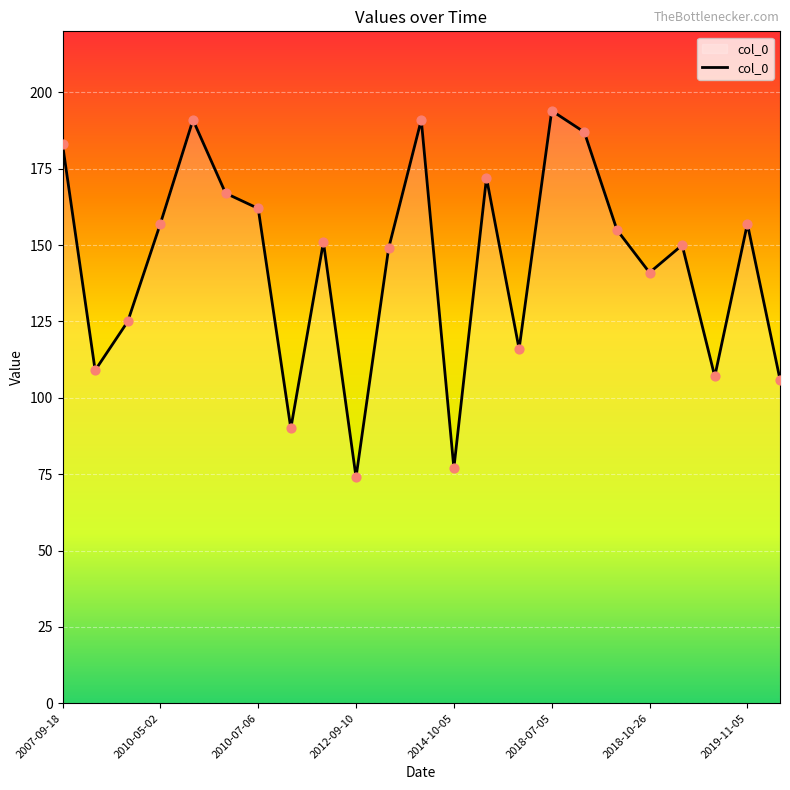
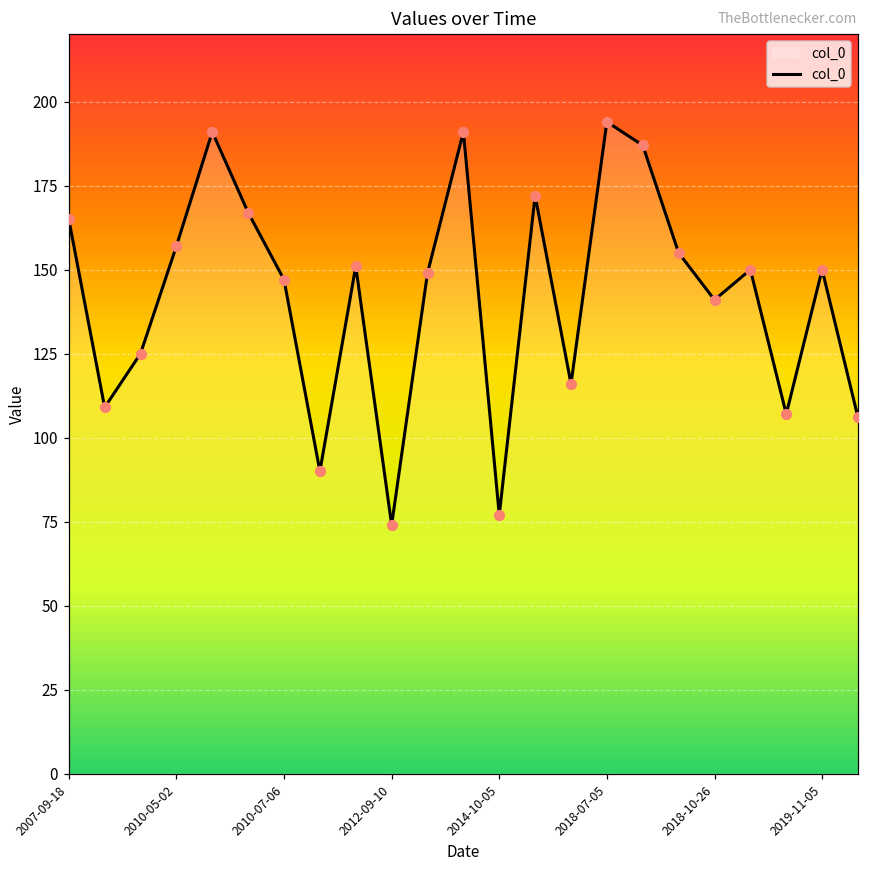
2007-09-18: 183 -> 165
2010-07-06: 162 -> 147
2019-11-05: 157 -> 150
